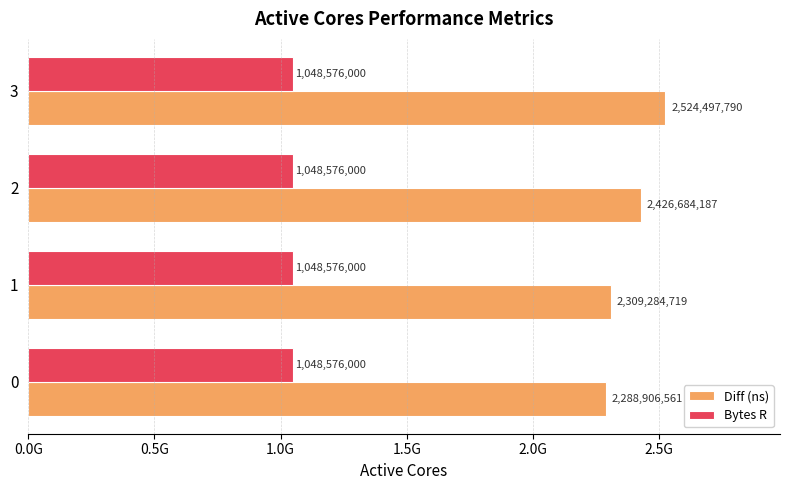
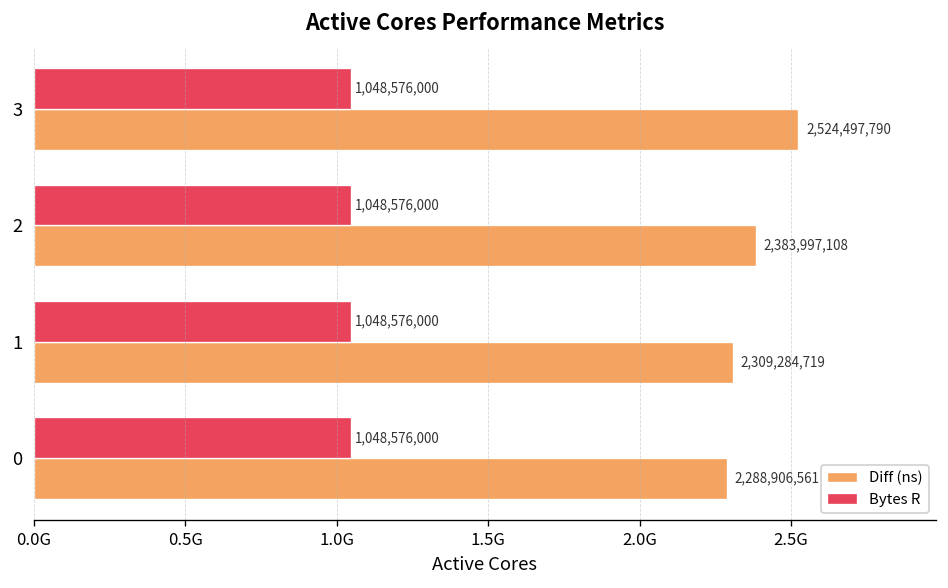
Diff (ns), 2: 2,426,684,187 -> 2,383,997,108
